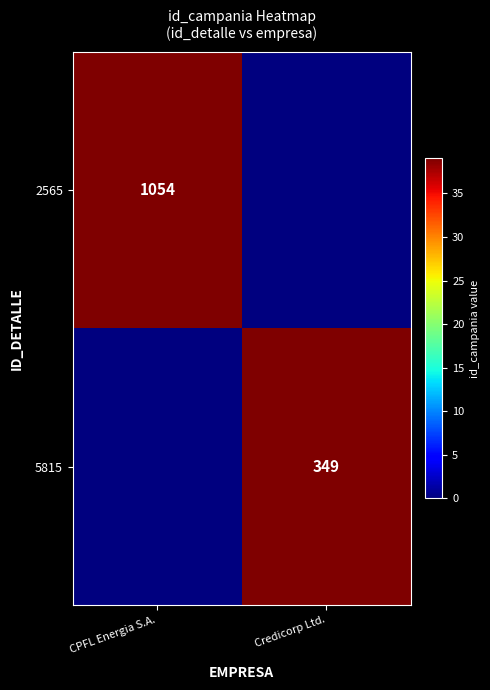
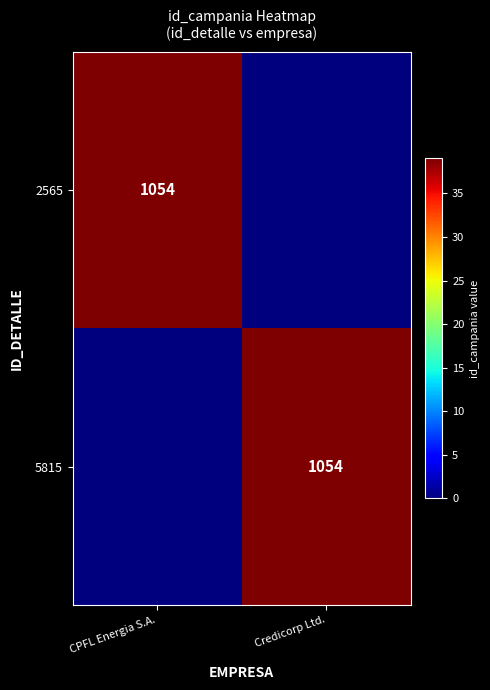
5815, Credicorp Ltd.: 349 -> 1054
